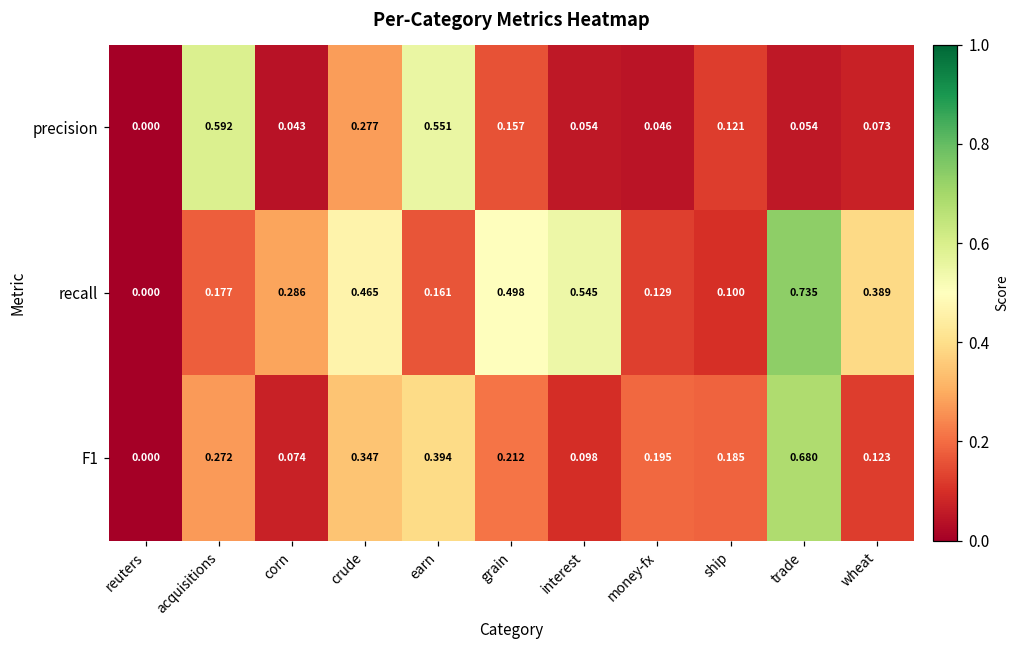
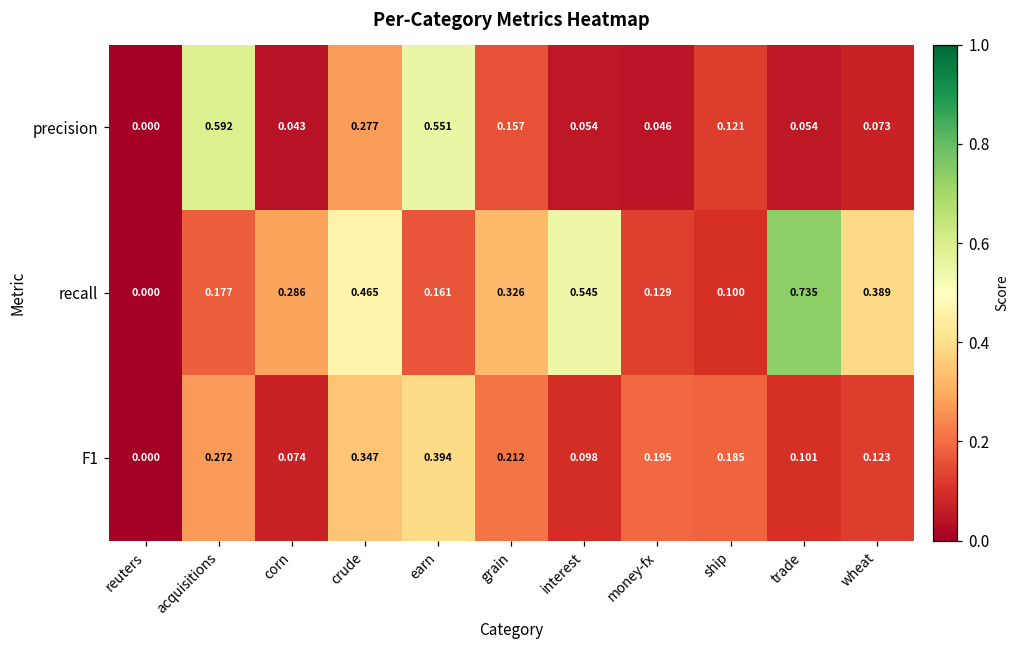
recall, grain: 0.498 -> 0.326
F1, trade: 0.680 -> 0.101
